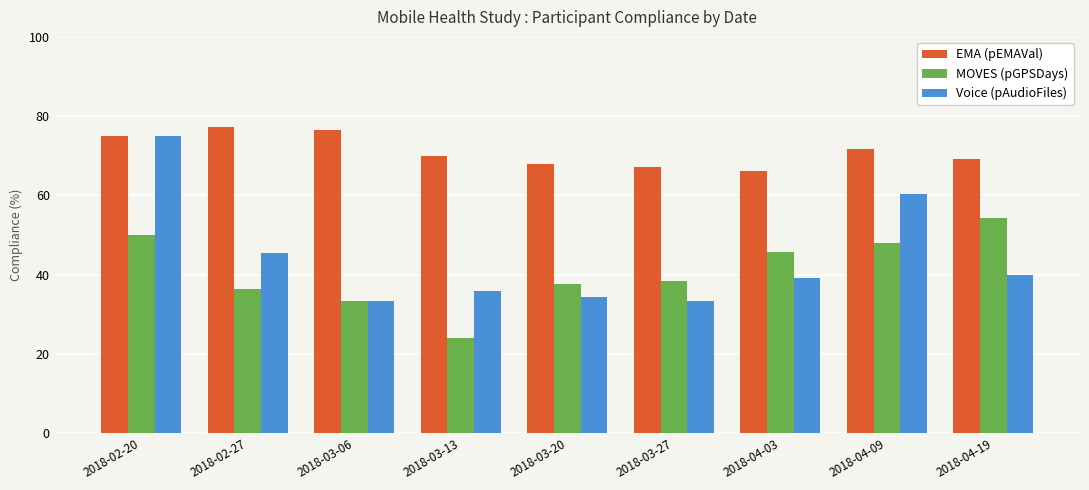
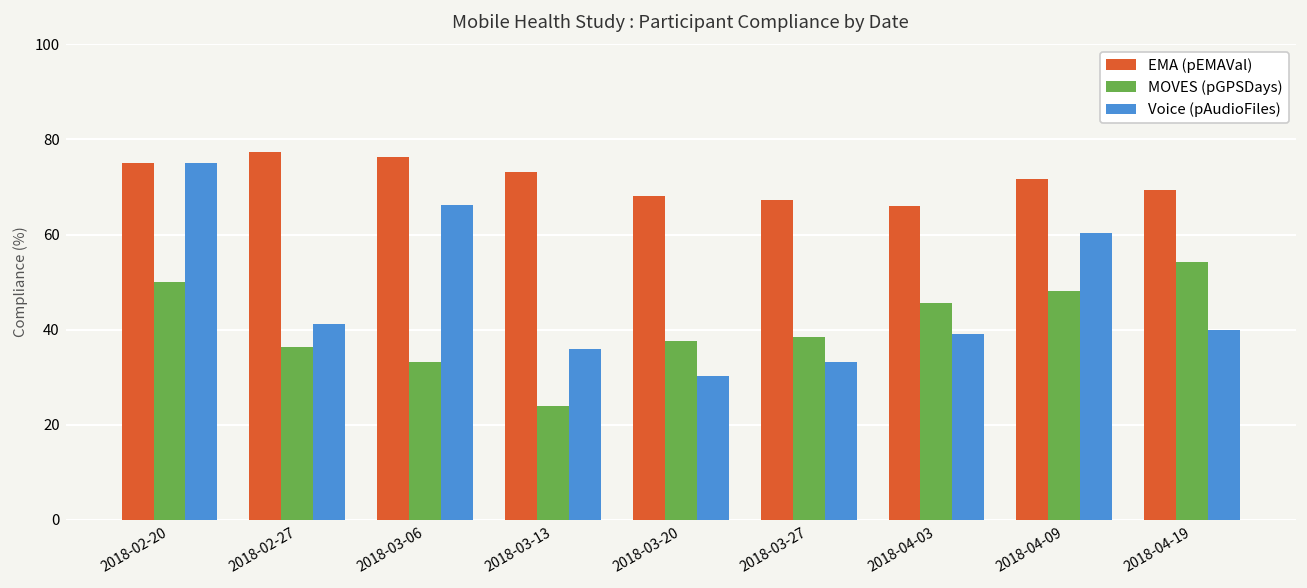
Voice (pAudioFiles), 2018-02-27: 46 -> 41
Voice (pAudioFiles), 2018-03-06: 33 -> 66
EMA (pEMAVal), 2018-03-13: 70 -> 73
Voice (pAudioFiles), 2018-03-20: 34 -> 30
